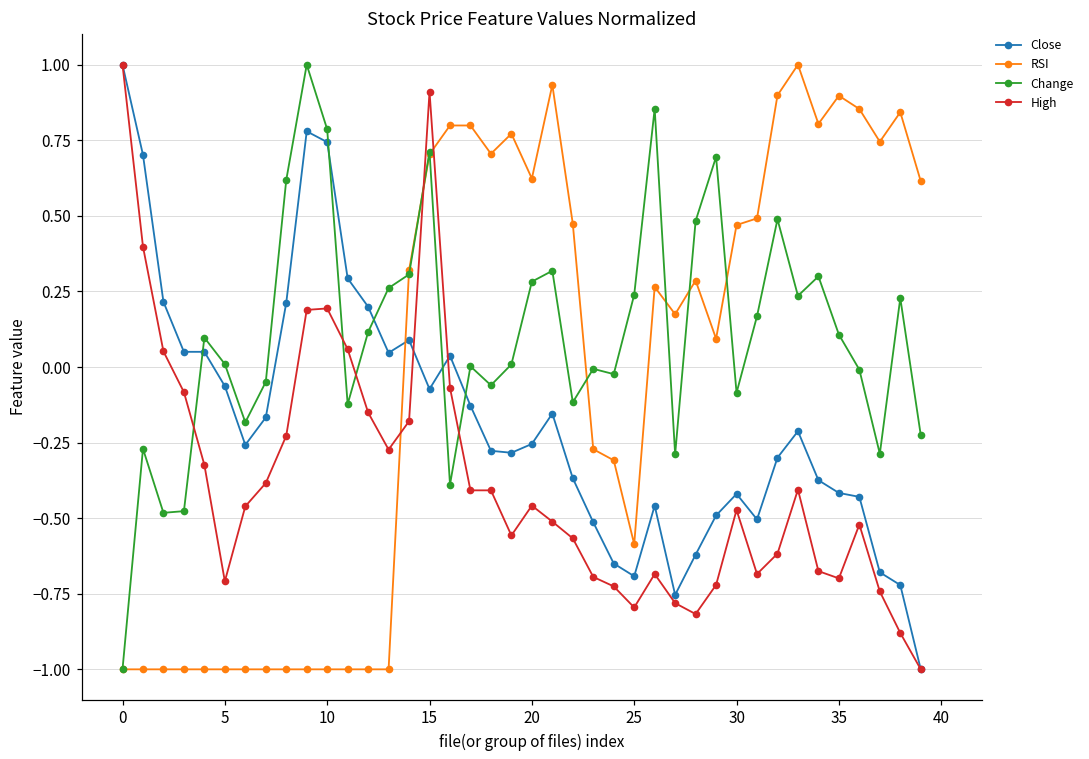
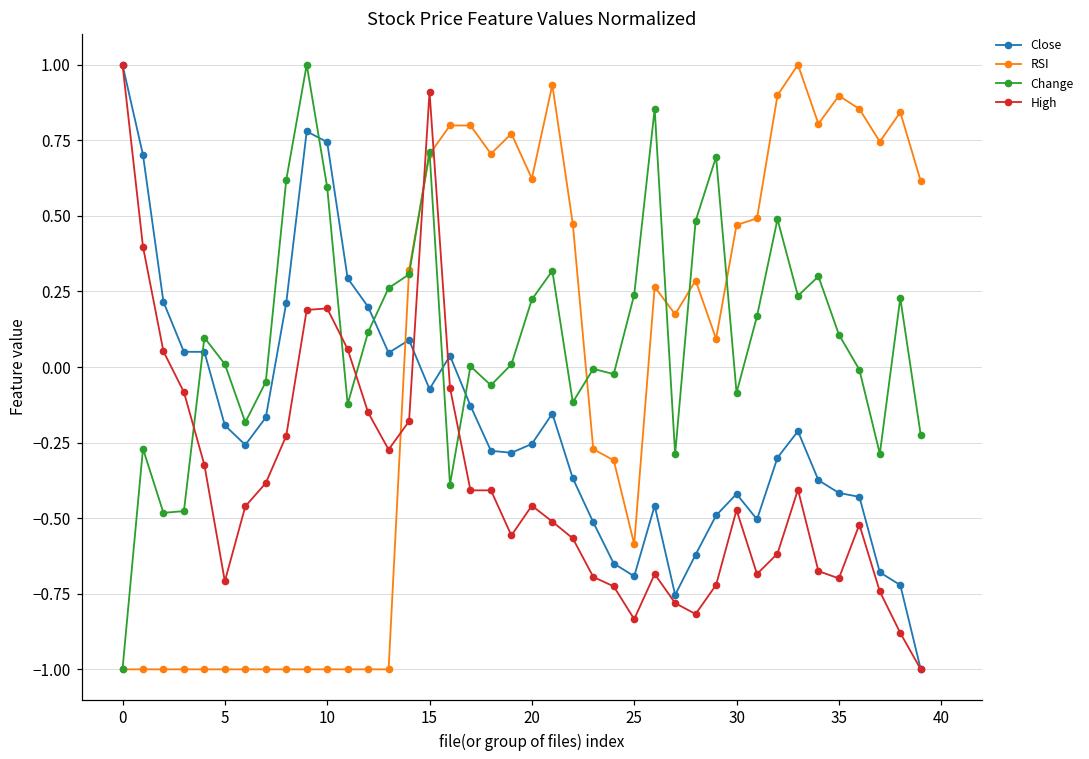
Close, 5: -0.06 -> -0.19
Change, 10: 0.79 -> 0.59
Change, 20: 0.28 -> 0.22
High, 25: -0.80 -> -0.83
